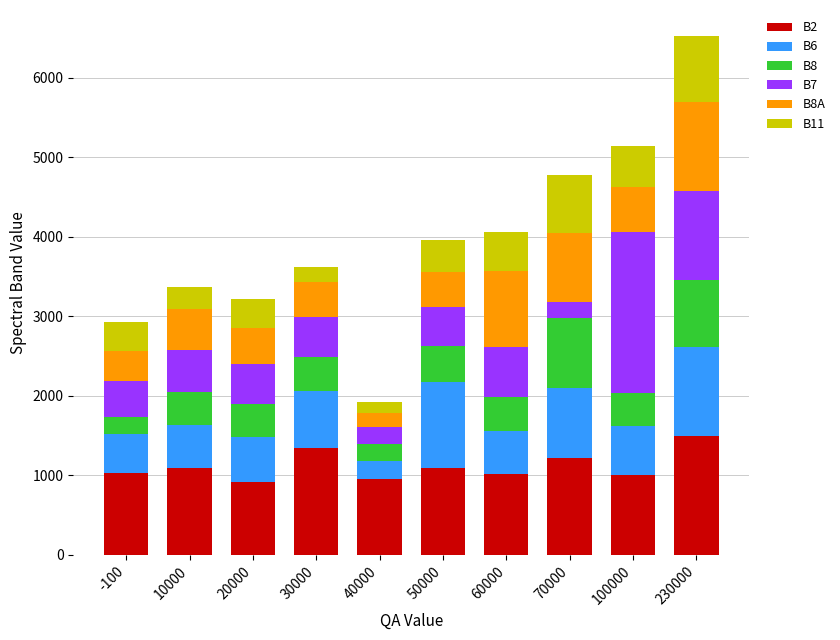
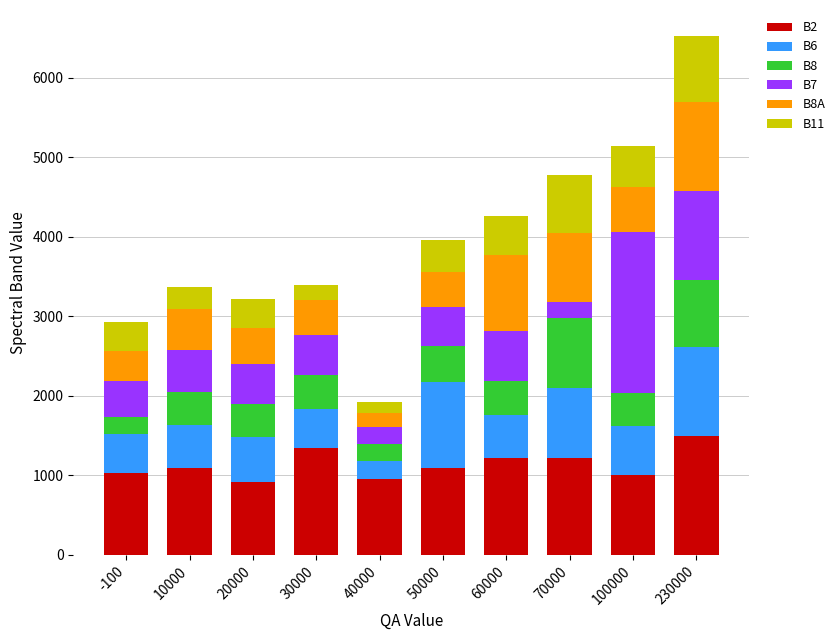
B6, 30000: 700 -> 500
B2, 60000: 1000 -> 1200
